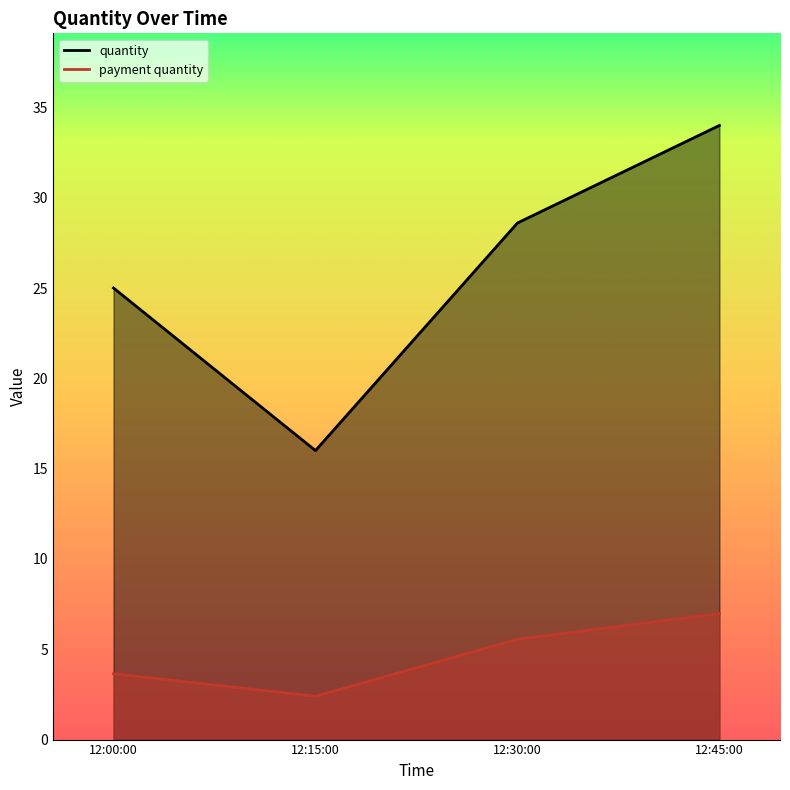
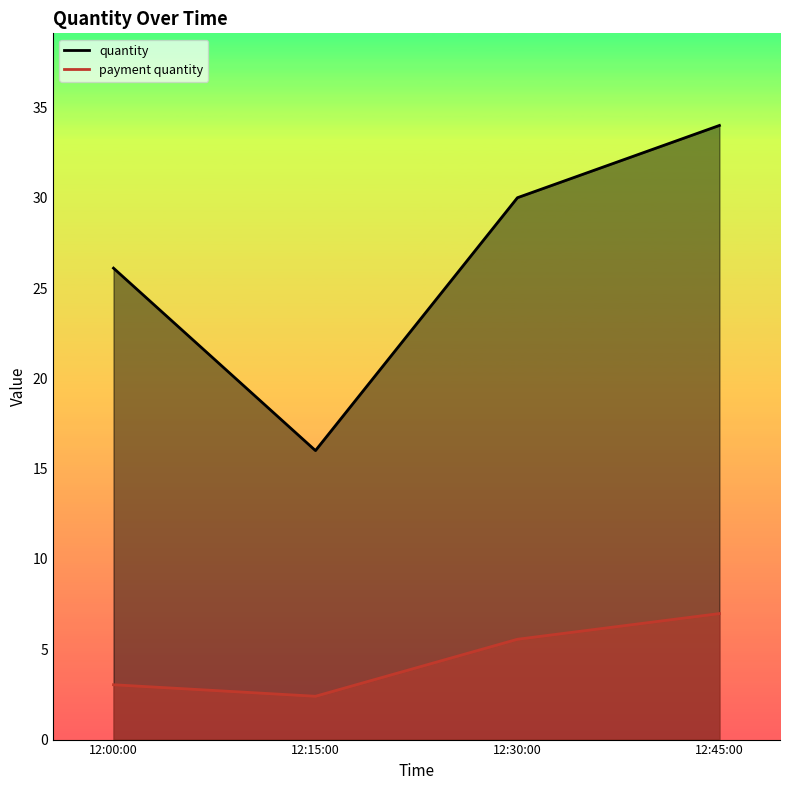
quantity, 12:00:00: 25.0 -> 26.1
payment quantity, 12:00:00: 3.6 -> 3.0
quantity, 12:30:00: 28.6 -> 30.0
